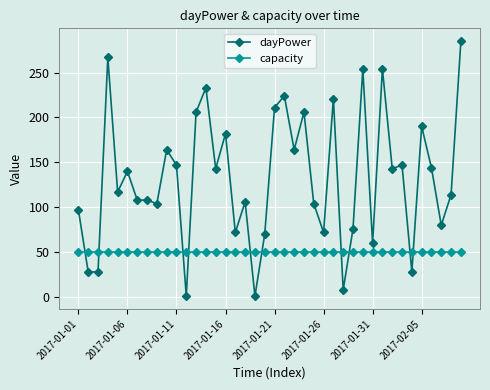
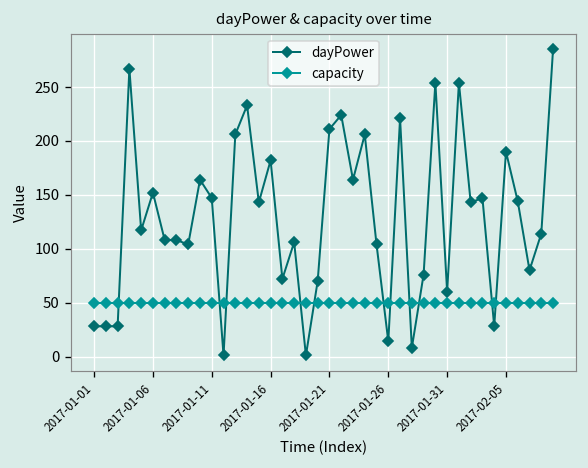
dayPower, 2017-01-01: 100 -> 30
dayPower, 2017-01-06: 140 -> 150
dayPower, 2017-01-26: 70 -> 10
